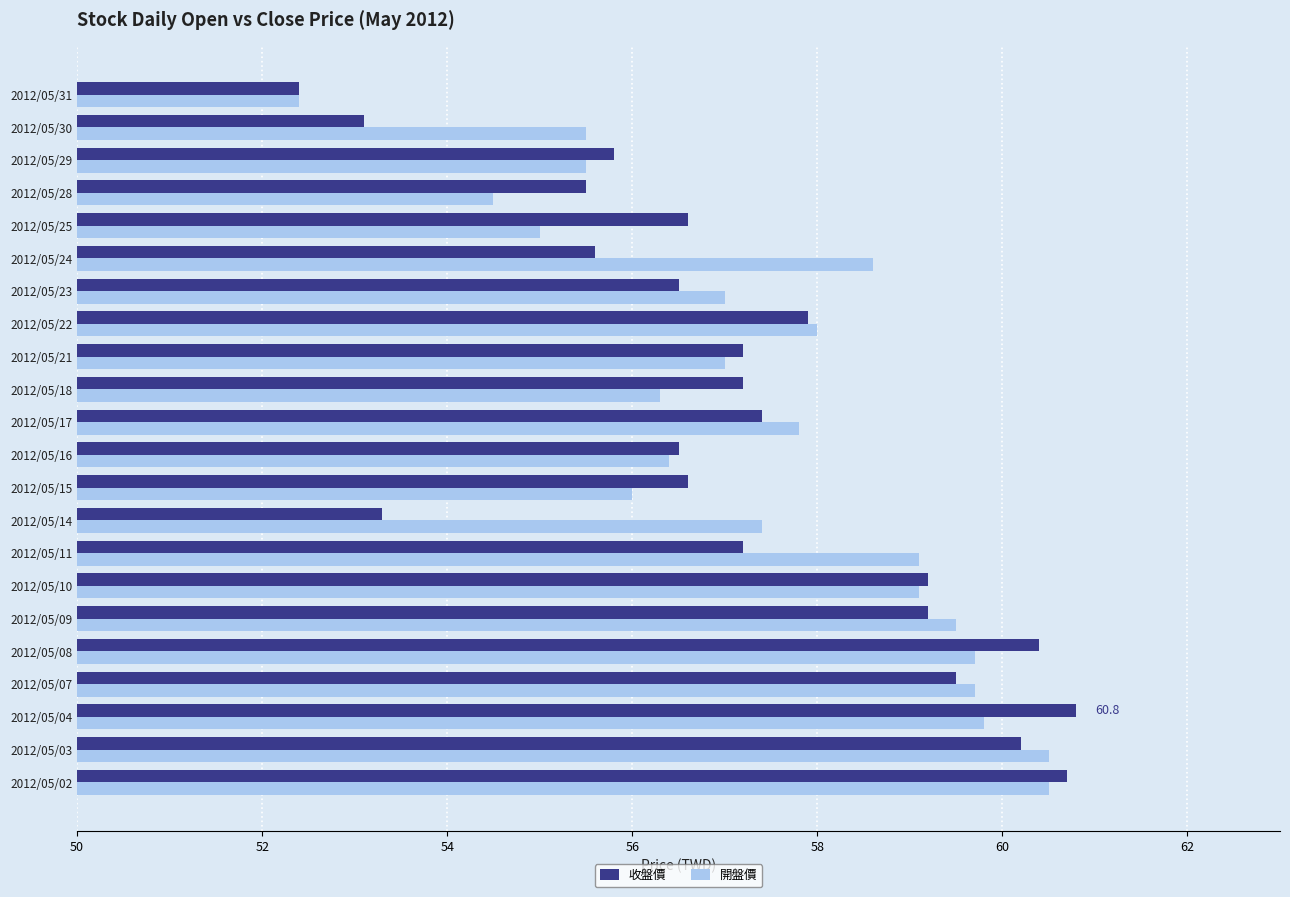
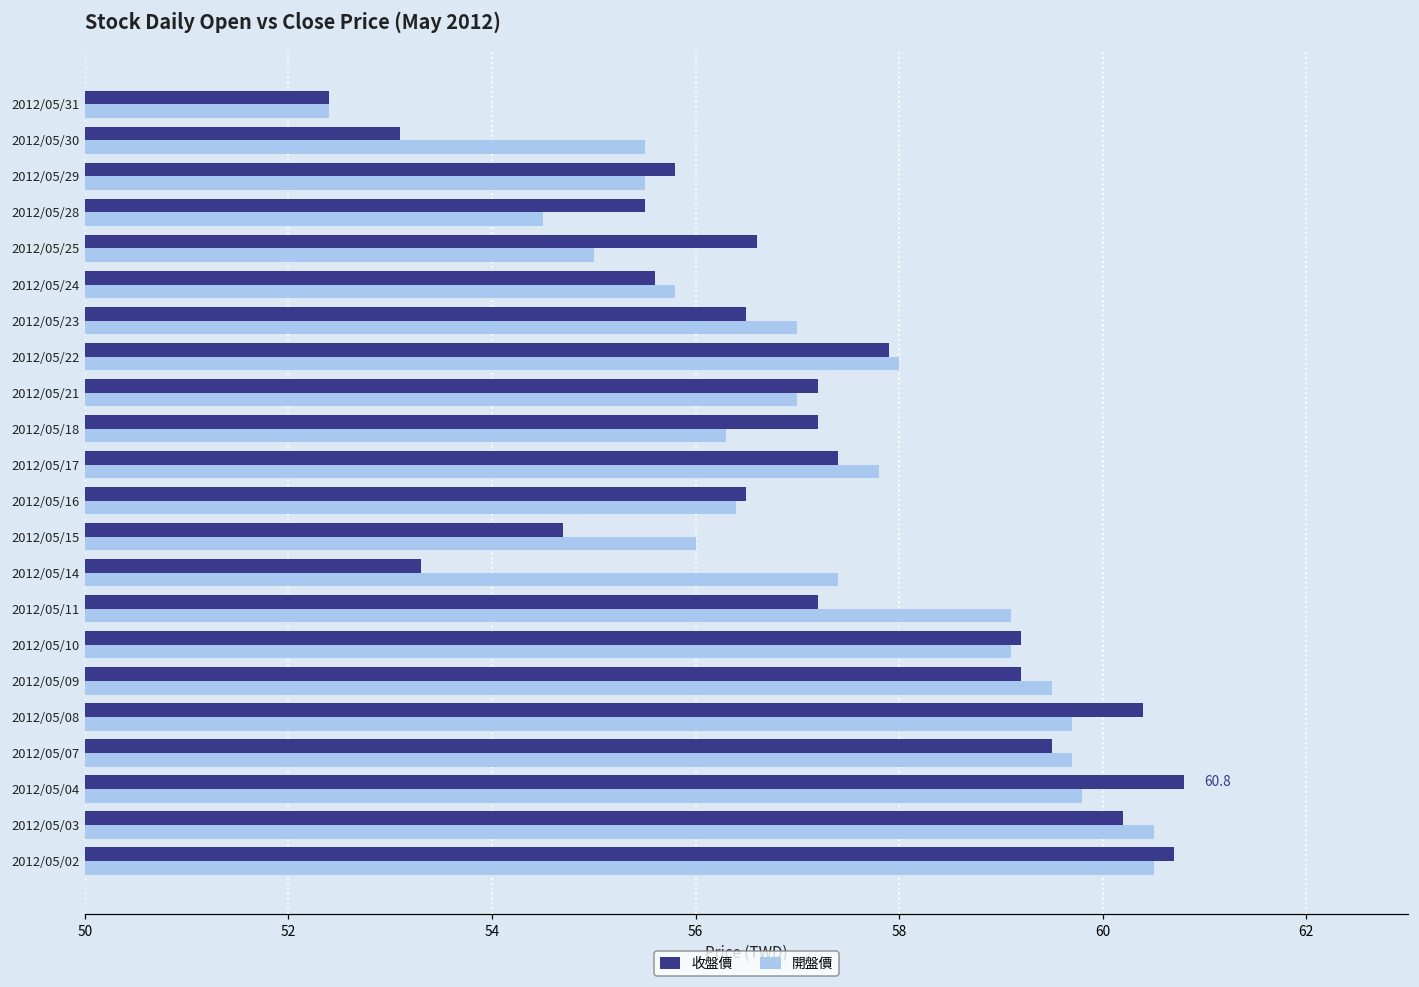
開盤價, 2012/05/24: 58.6 -> 55.8
收盤價, 2012/05/15: 56.6 -> 54.7
